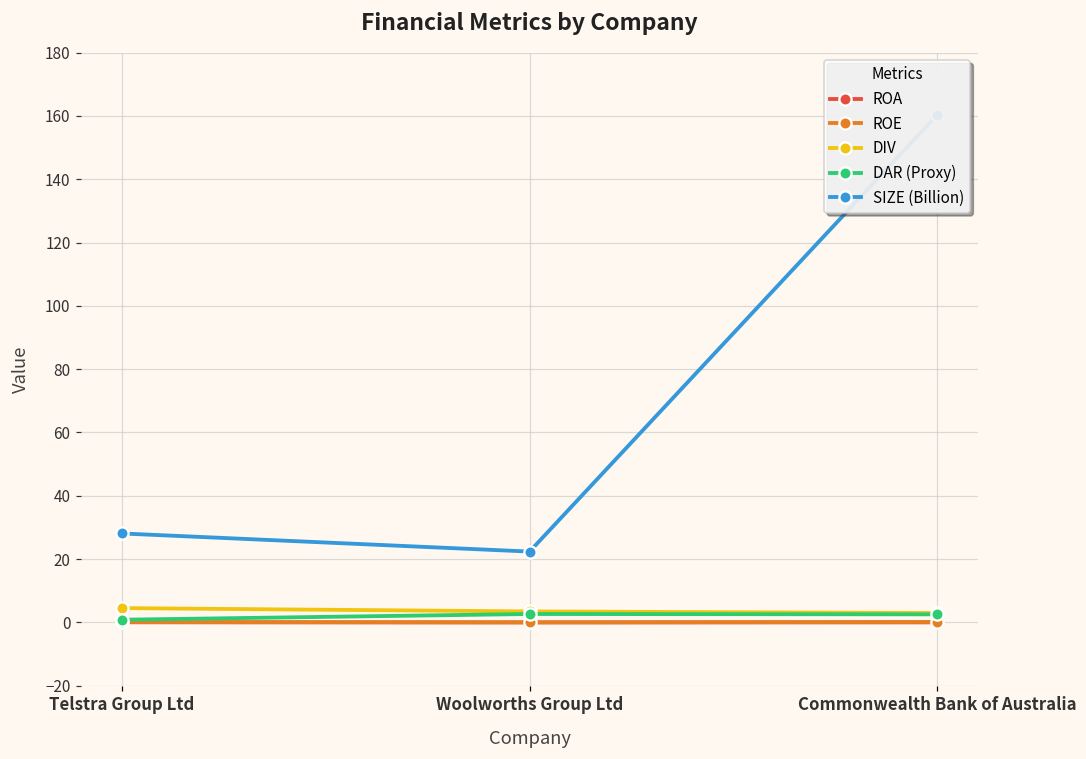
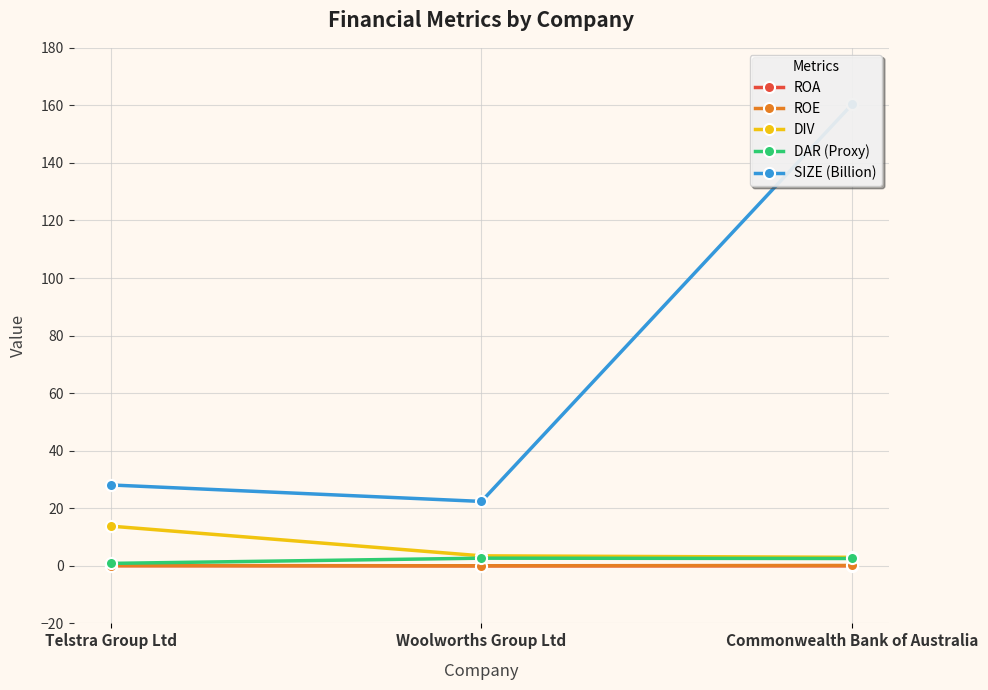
DIV, Telstra Group Ltd: 5 -> 14
